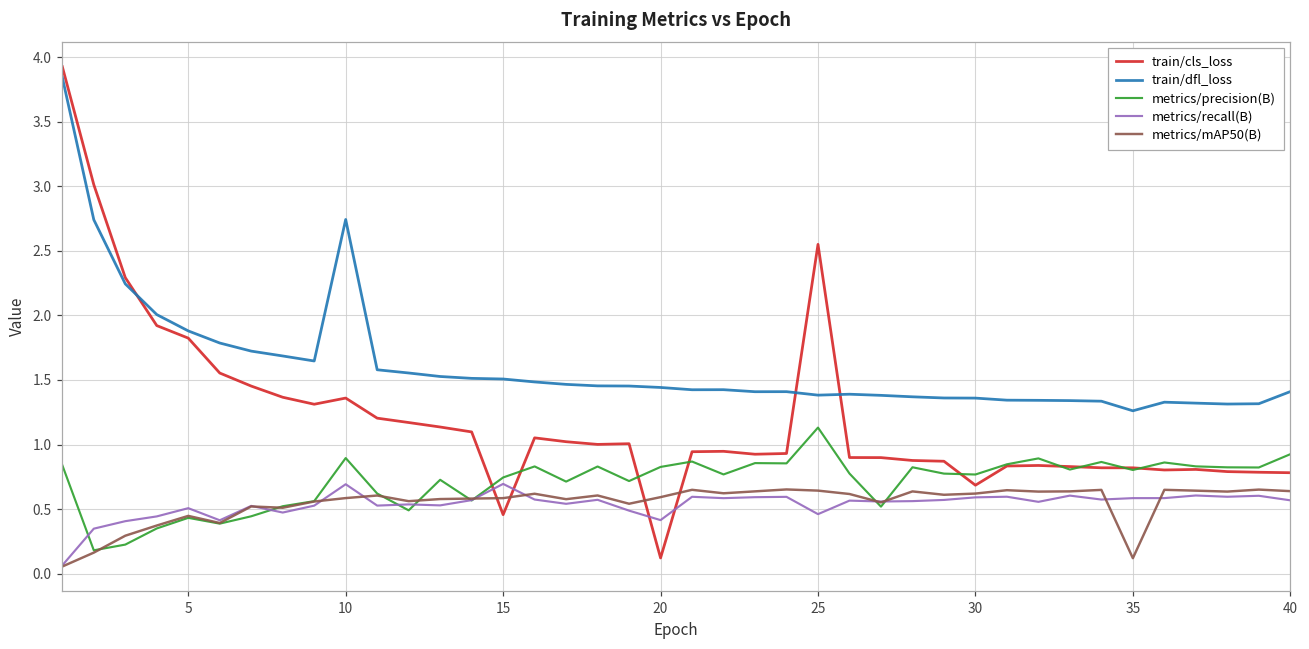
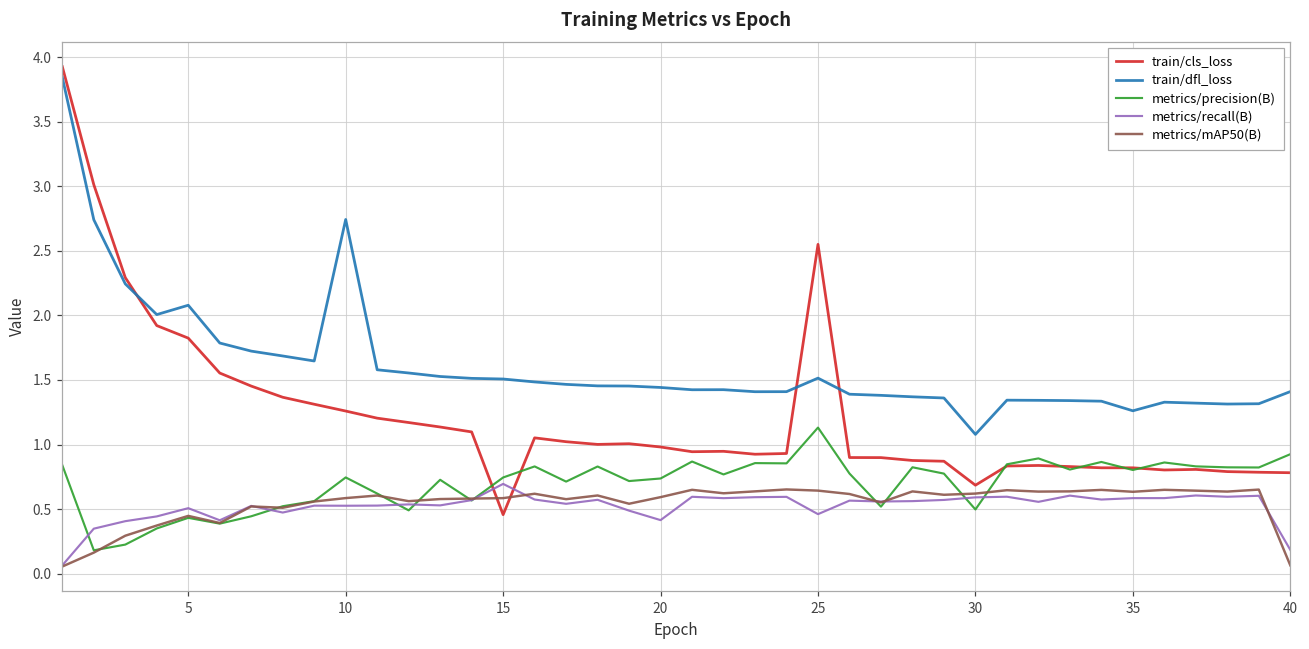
train/dfl_loss, 5: 1.88 -> 2.08
train/cls_loss, 10: 1.36 -> 1.26
metrics/precision(B), 10: 0.90 -> 0.75
metrics/recall(B), 10: 0.69 -> 0.53
train/cls_loss, 20: 0.12 -> 0.98
metrics/precision(B), 20: 0.83 -> 0.74
train/dfl_loss, 25: 1.38 -> 1.51
train/dfl_loss, 30: 1.36 -> 1.08
metrics/precision(B), 30: 0.77 -> 0.50
metrics/mAP50(B), 35: 0.12 -> 0.63
metrics/recall(B), 40: 0.57 -> 0.18
metrics/mAP50(B), 40: 0.64 -> 0.06
